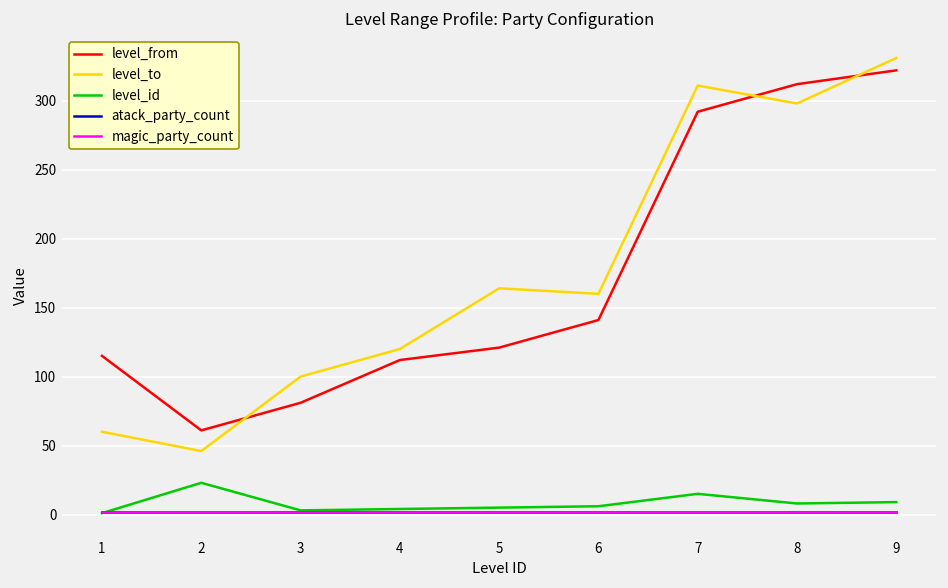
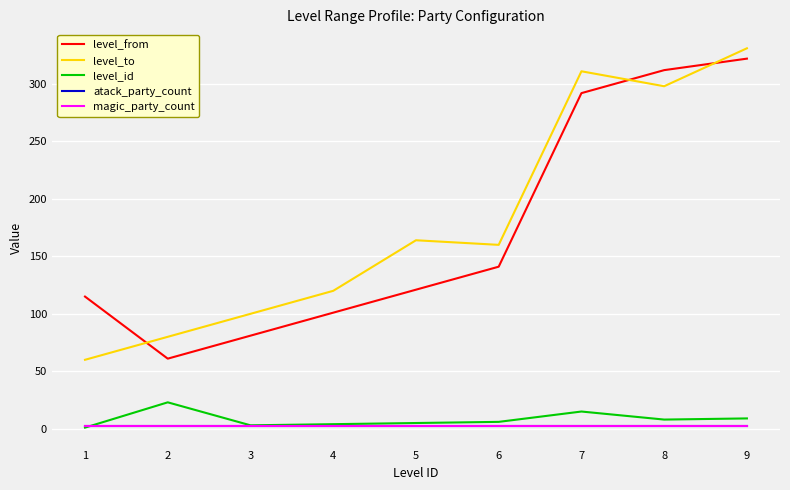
level_to, 2: 46 -> 80
level_from, 4: 112 -> 101
